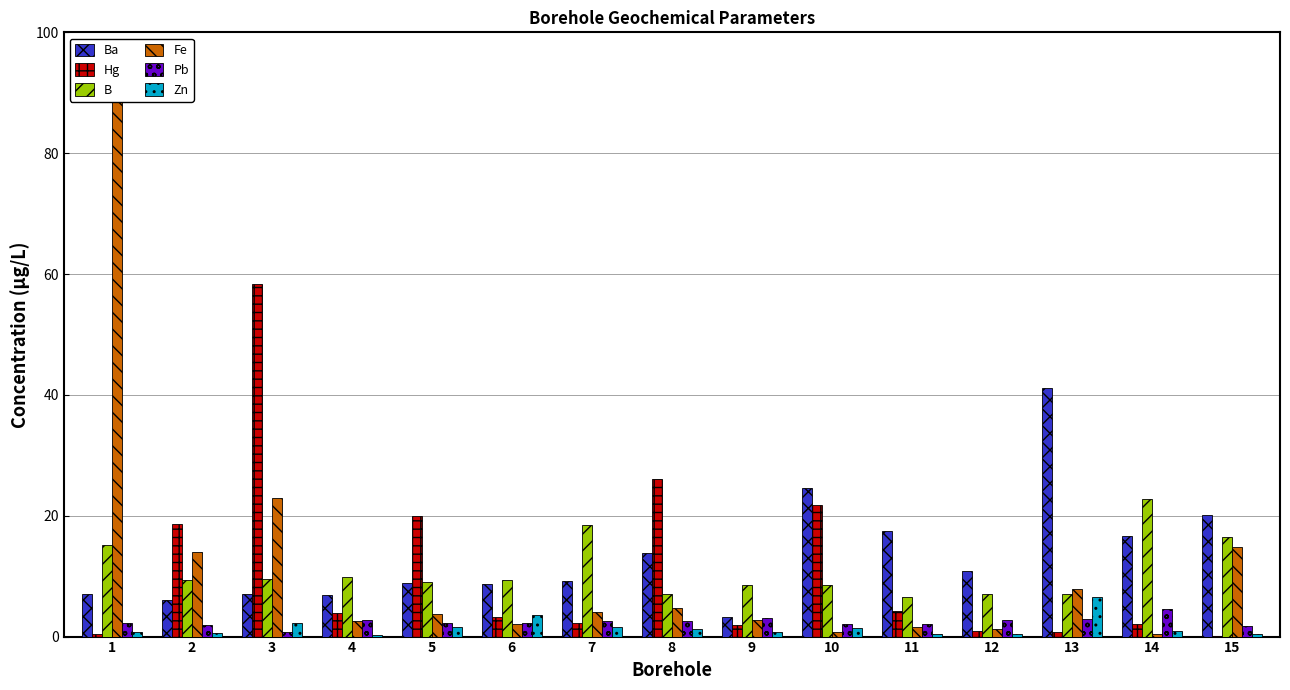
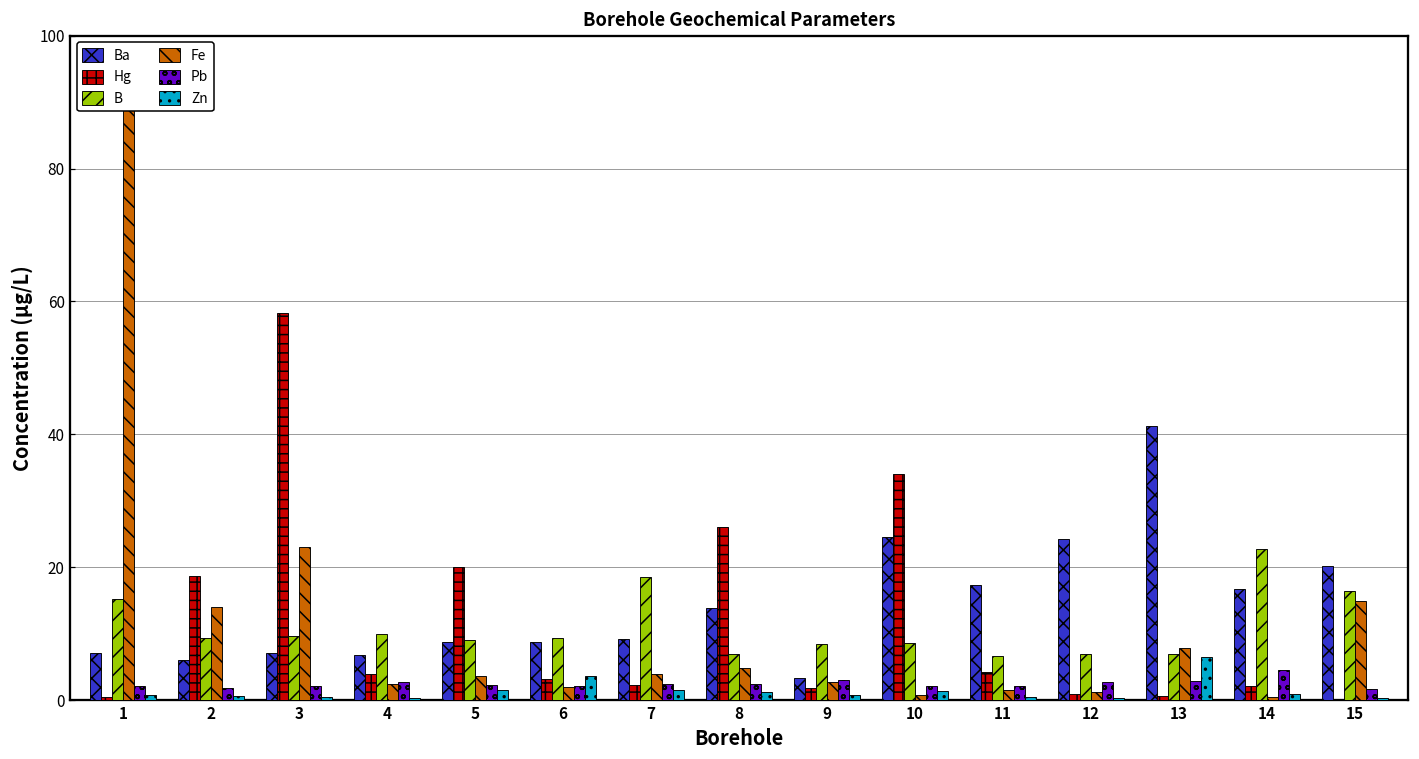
Pb, 3: 1 -> 2
Zn, 3: 2 -> 1
Hg, 10: 22 -> 34
Ba, 12: 11 -> 24
